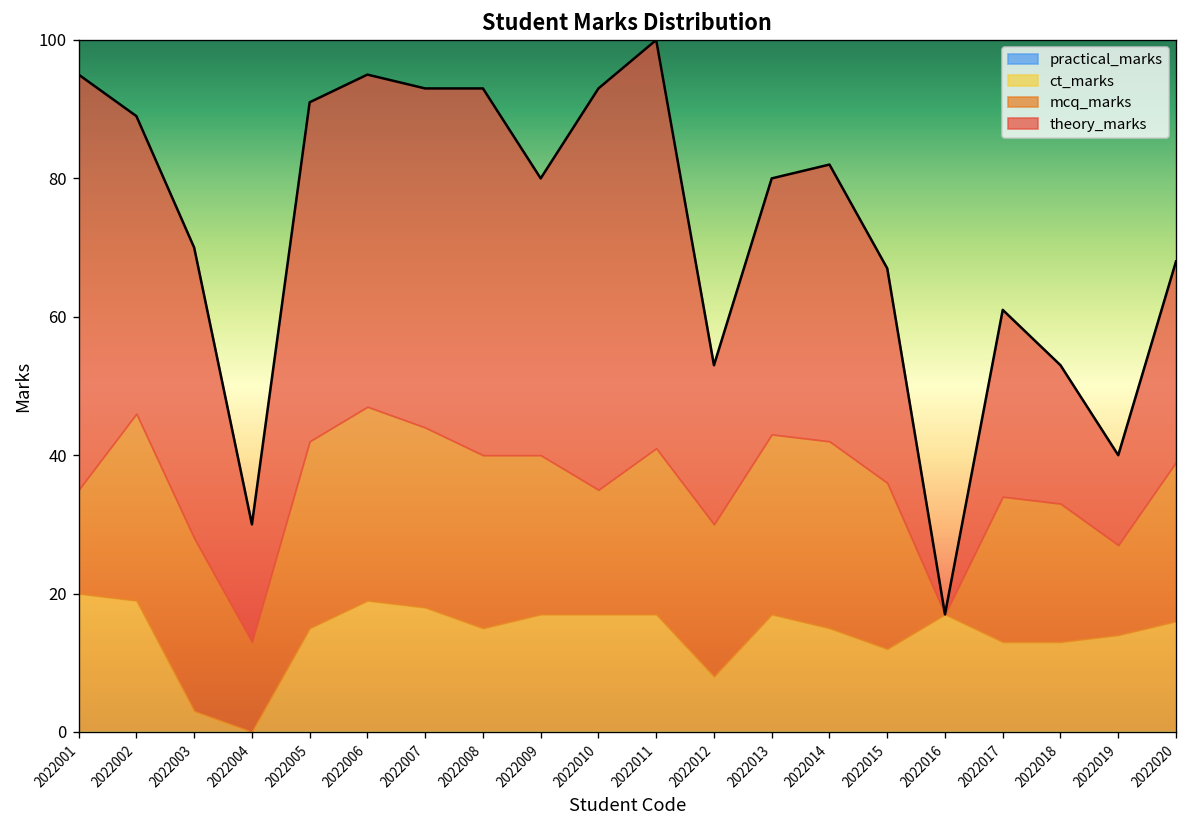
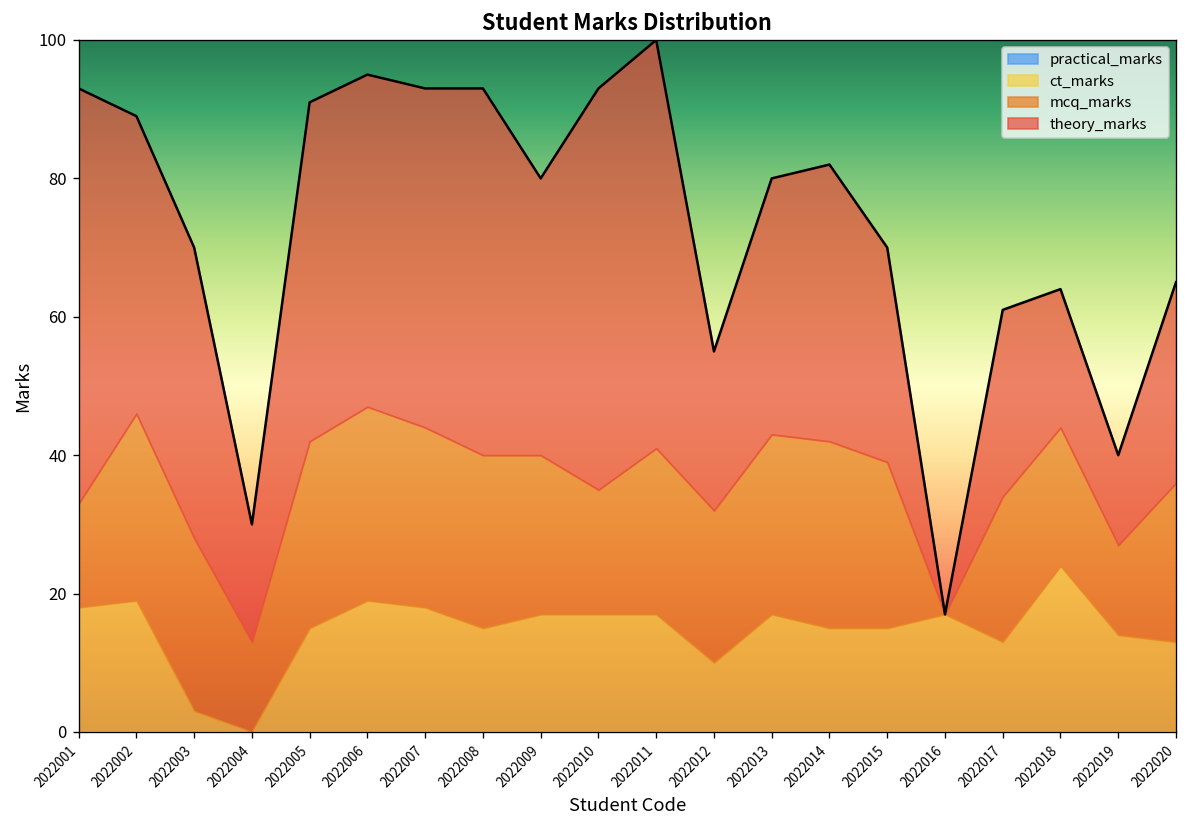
ct_marks, 2022001: 20 -> 18
ct_marks, 2022012: 8 -> 10
ct_marks, 2022015: 12 -> 15
ct_marks, 2022018: 13 -> 24
ct_marks, 2022020: 16 -> 13
